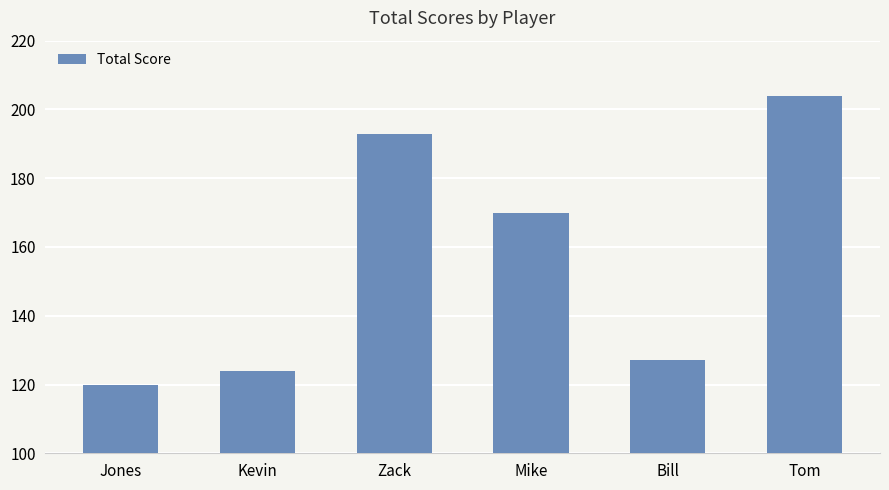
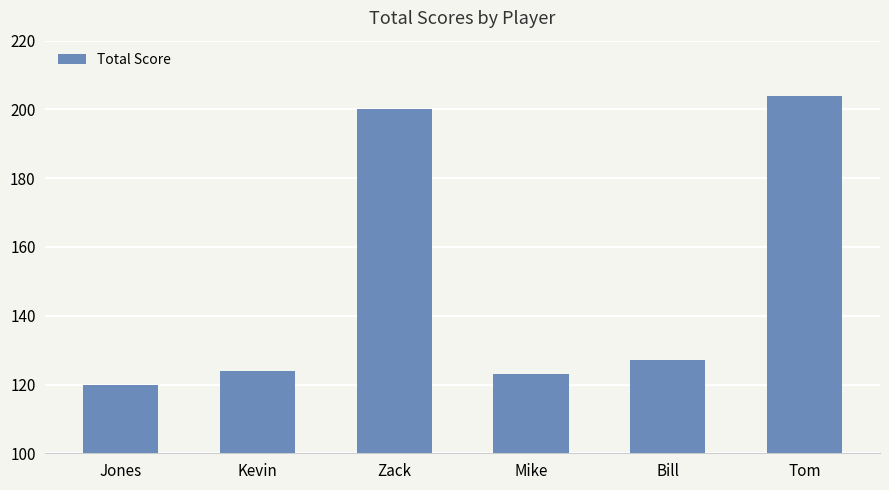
Zack: 193 -> 200
Mike: 170 -> 123
